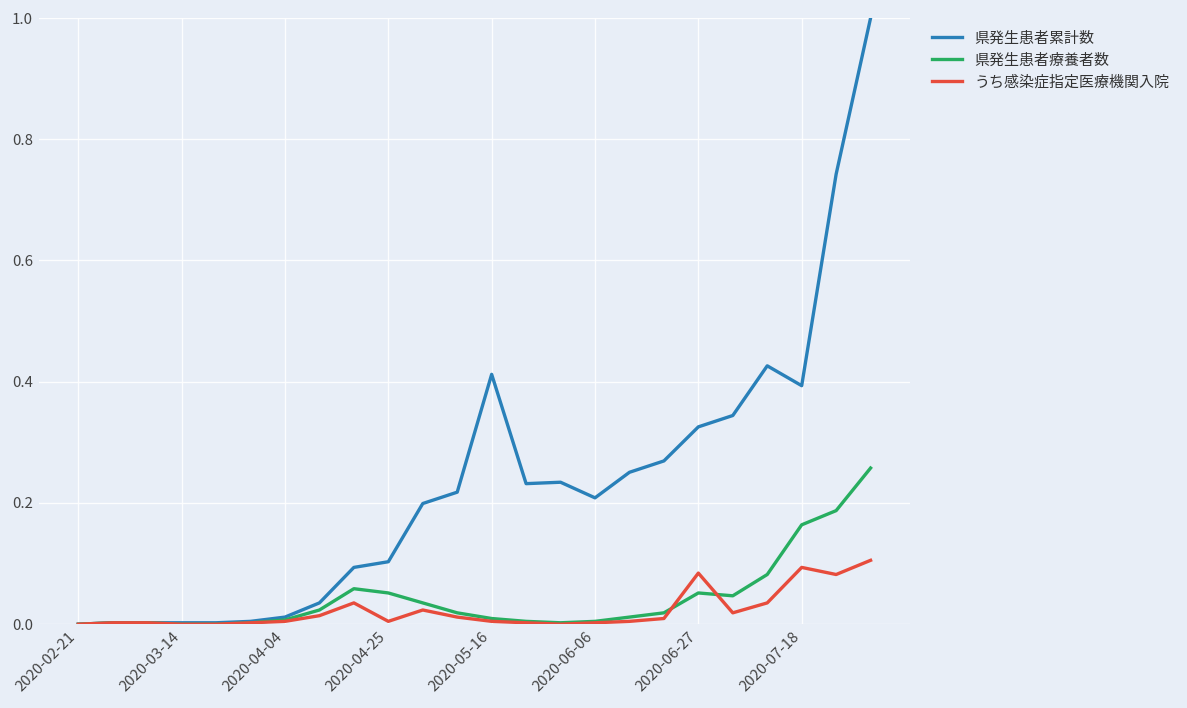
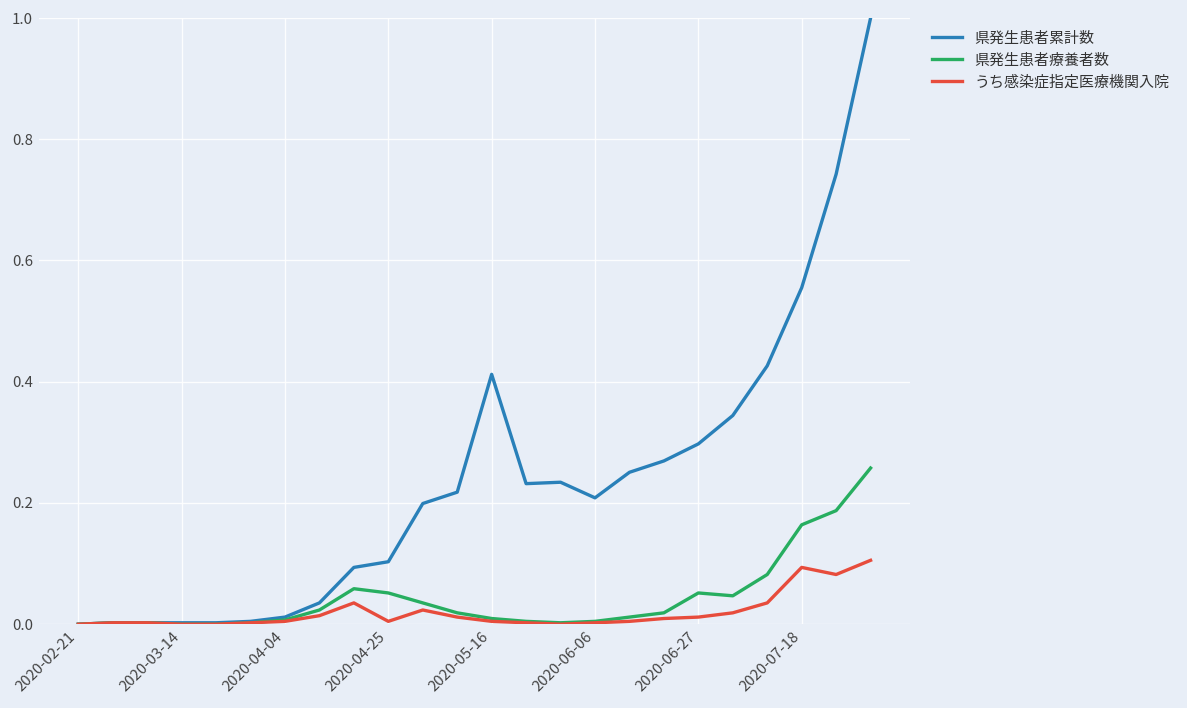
県発生患者累計数, 2020-06-27: 0.33 -> 0.30
うち感染症指定医療機関入院, 2020-06-27: 0.08 -> 0.01
県発生患者累計数, 2020-07-18: 0.39 -> 0.56
